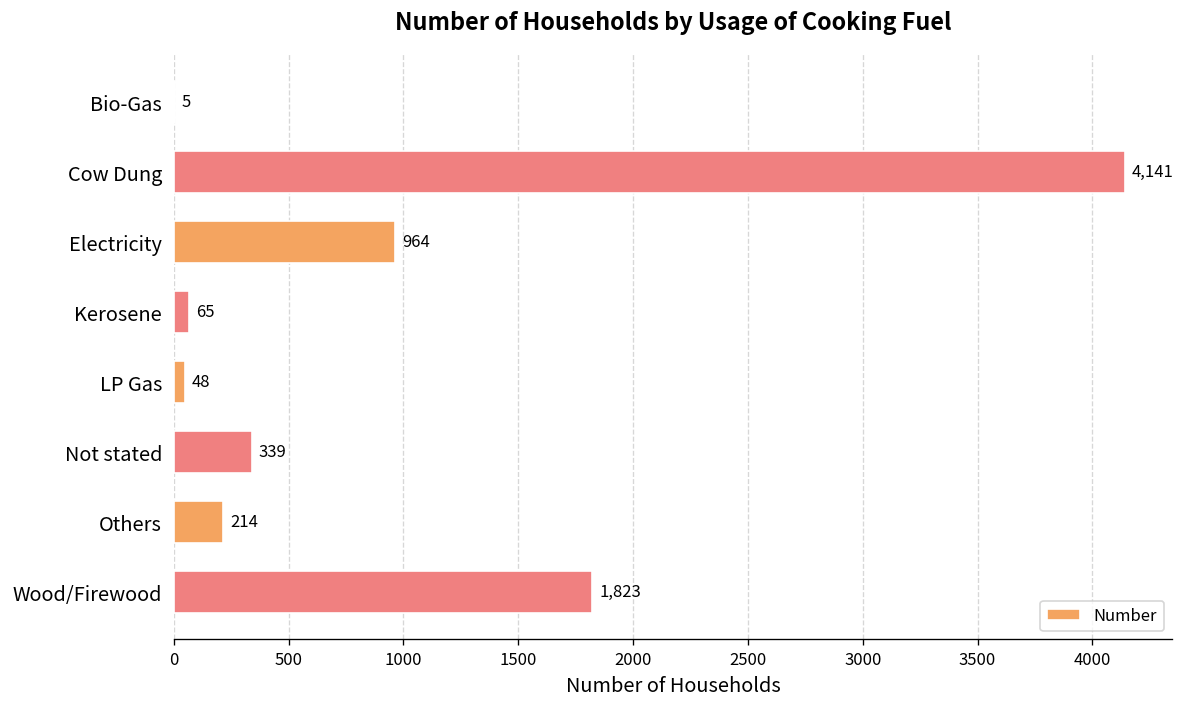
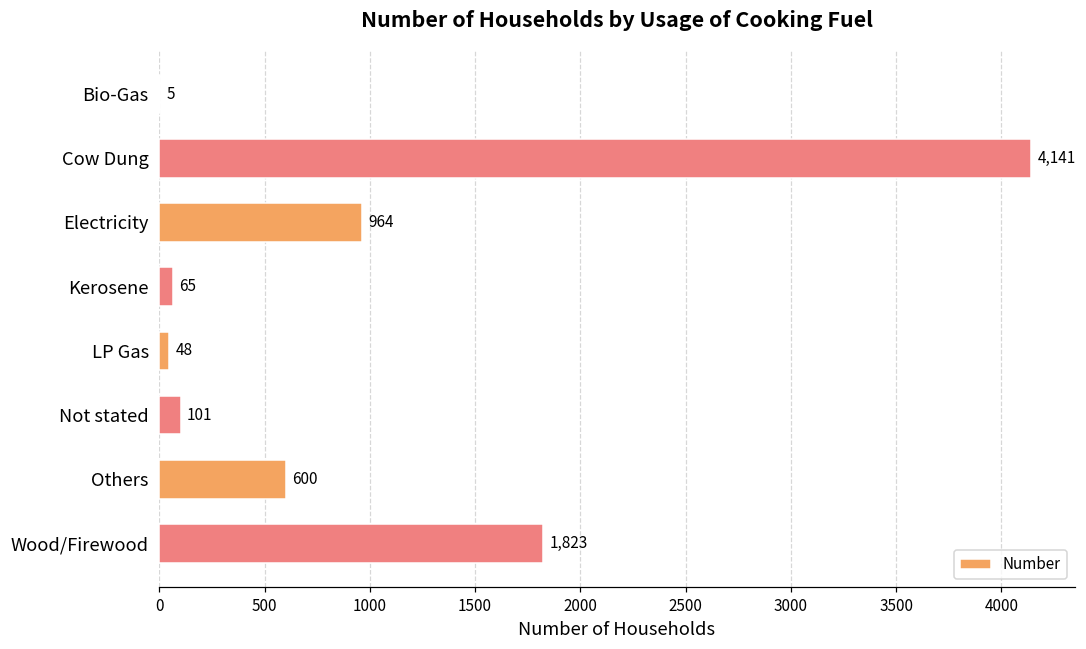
Not stated: 339 -> 101
Others: 214 -> 600
